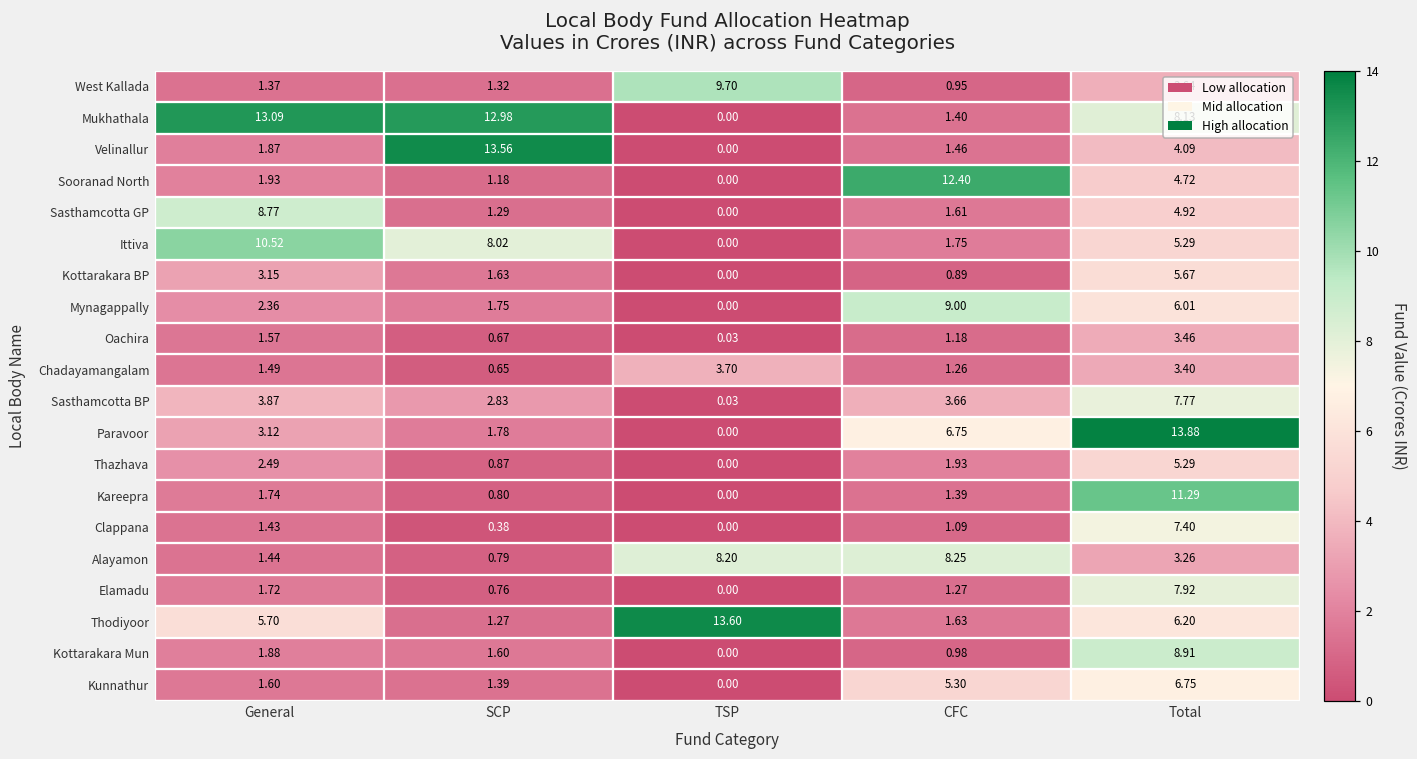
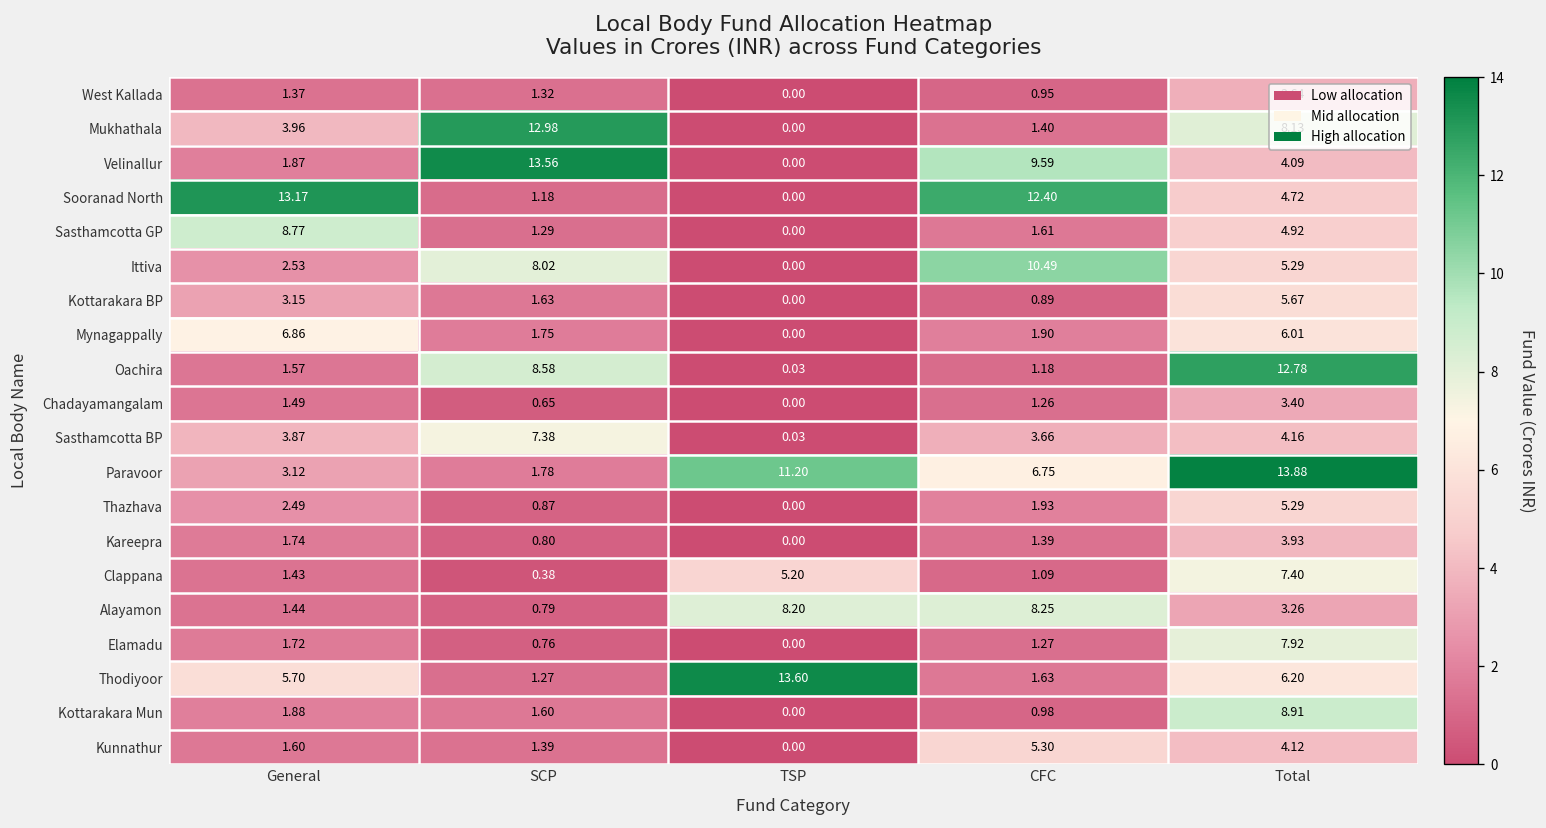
West Kallada, TSP: 9.70 -> 0.00
Mukhathala, General: 13.09 -> 3.96
Velinallur, CFC: 1.46 -> 9.59
Sooranad North, General: 1.93 -> 13.17
Ittiva, General: 10.52 -> 2.53
Ittiva, CFC: 1.75 -> 10.49
Mynagappally, General: 2.36 -> 6.86
Mynagappally, CFC: 9.00 -> 1.90
Oachira, SCP: 0.67 -> 8.58
Oachira, Total: 3.46 -> 12.78
Chadayamangalam, TSP: 3.70 -> 0.00
Sasthamcotta BP, SCP: 2.83 -> 7.38
Sasthamcotta BP, Total: 7.77 -> 4.16
Paravoor, TSP: 0.00 -> 11.20
Kareepra, Total: 11.29 -> 3.93
Clappana, TSP: 0.00 -> 5.20
Kunnathur, Total: 6.75 -> 4.12
